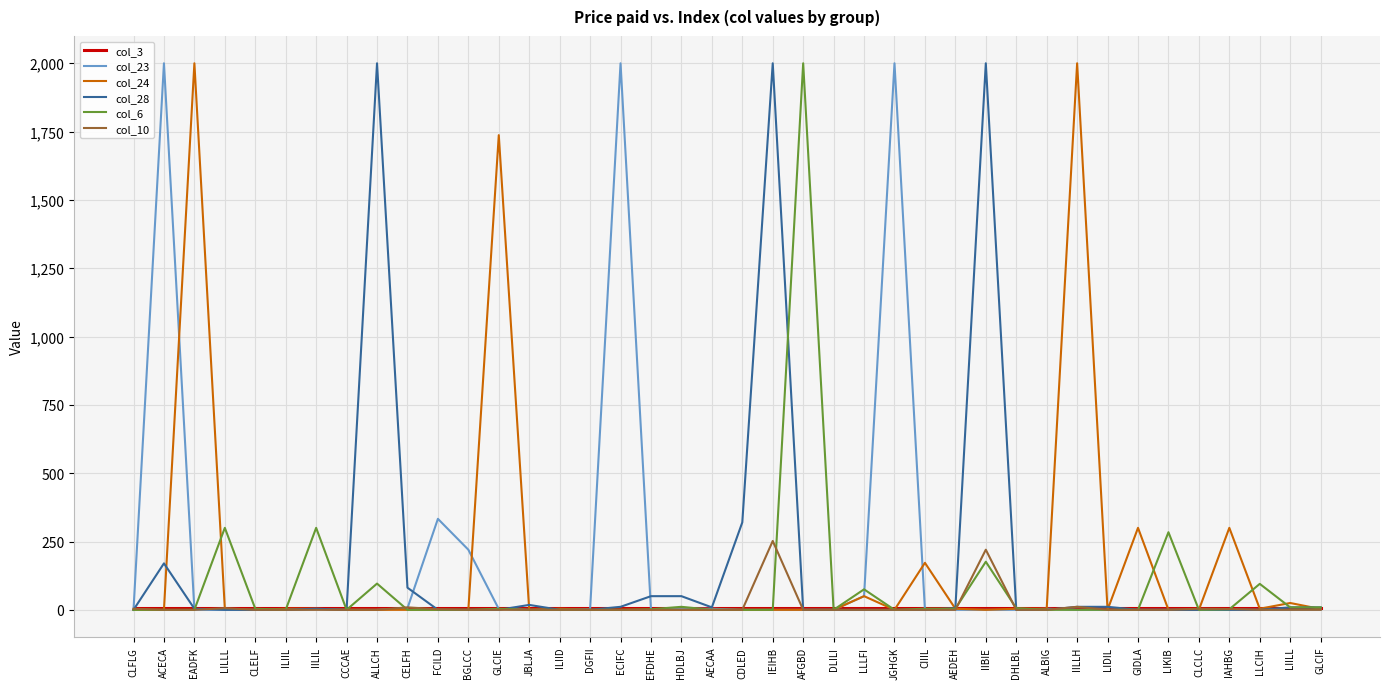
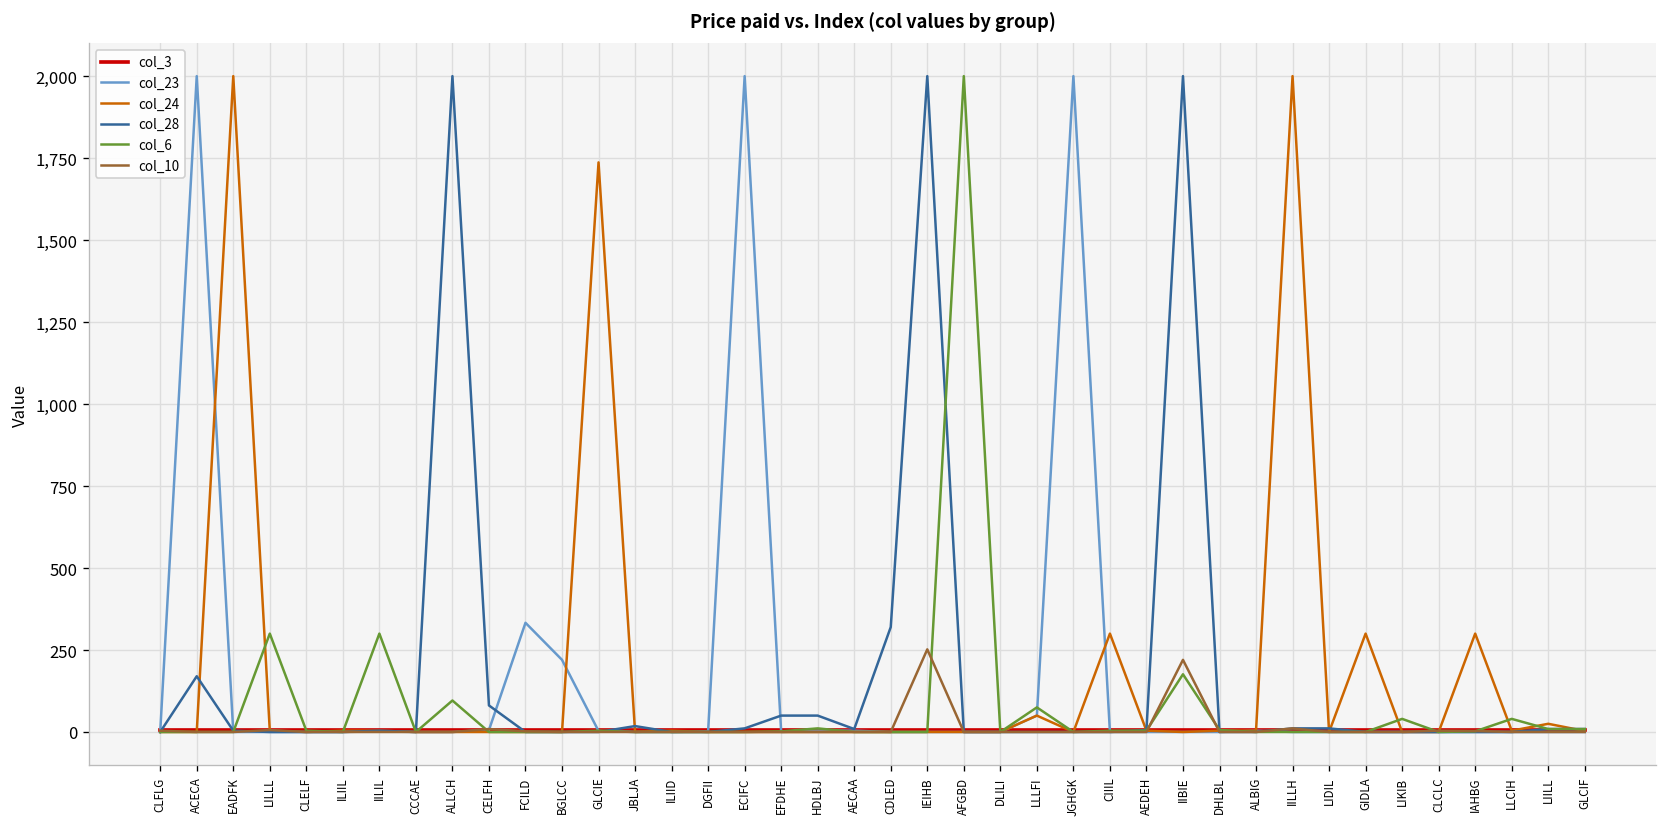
col_24, CIIIL: 170 -> 300
col_6, LIKIB: 280 -> 40
col_6, LLCIH: 100 -> 40
